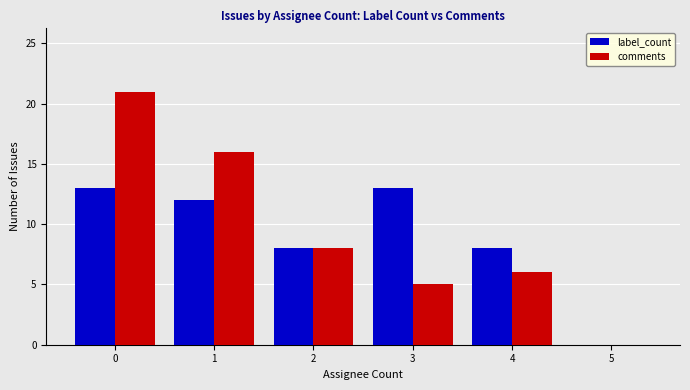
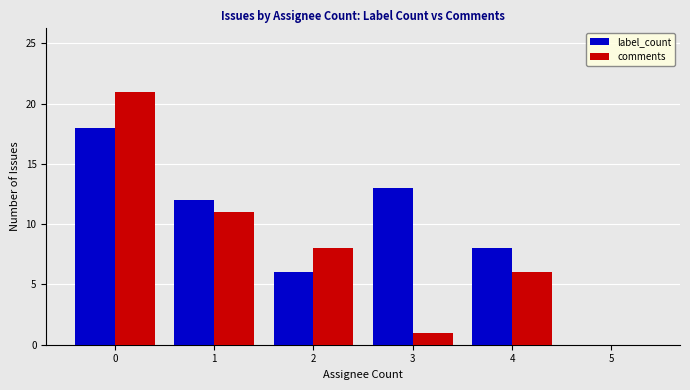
label_count, 0: 13 -> 18
comments, 1: 16 -> 11
label_count, 2: 8 -> 6
comments, 3: 5 -> 1
